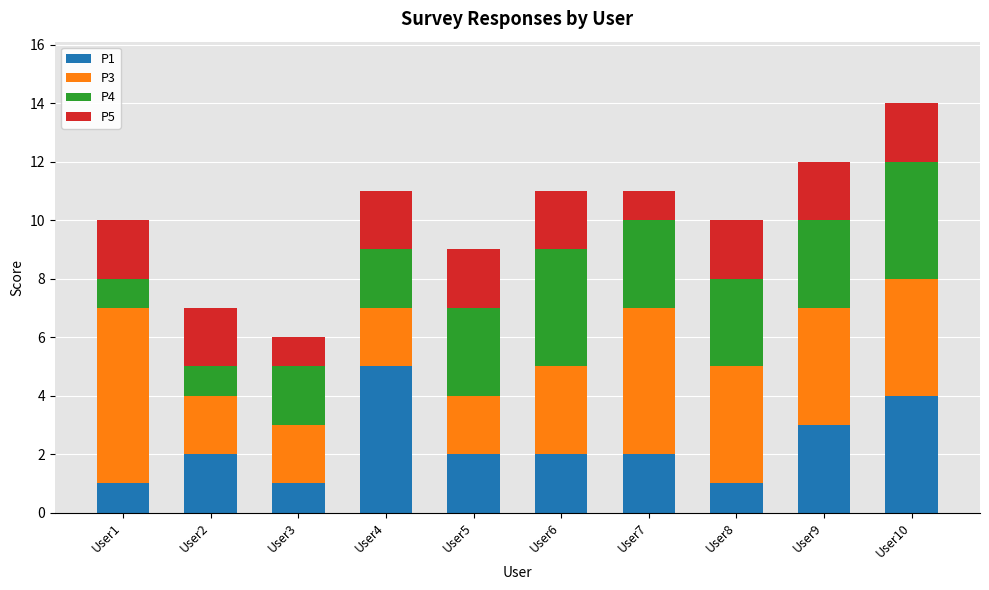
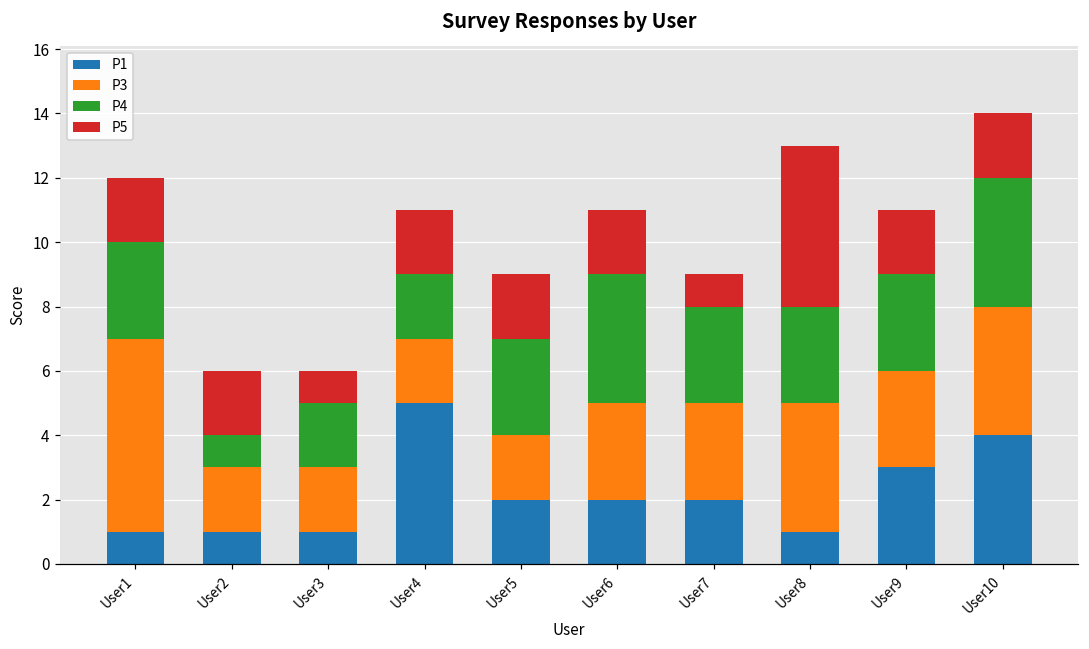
P4, User1: 1 -> 3
P1, User2: 2 -> 1
P3, User7: 5 -> 3
P5, User8: 2 -> 5
P3, User9: 4 -> 3
